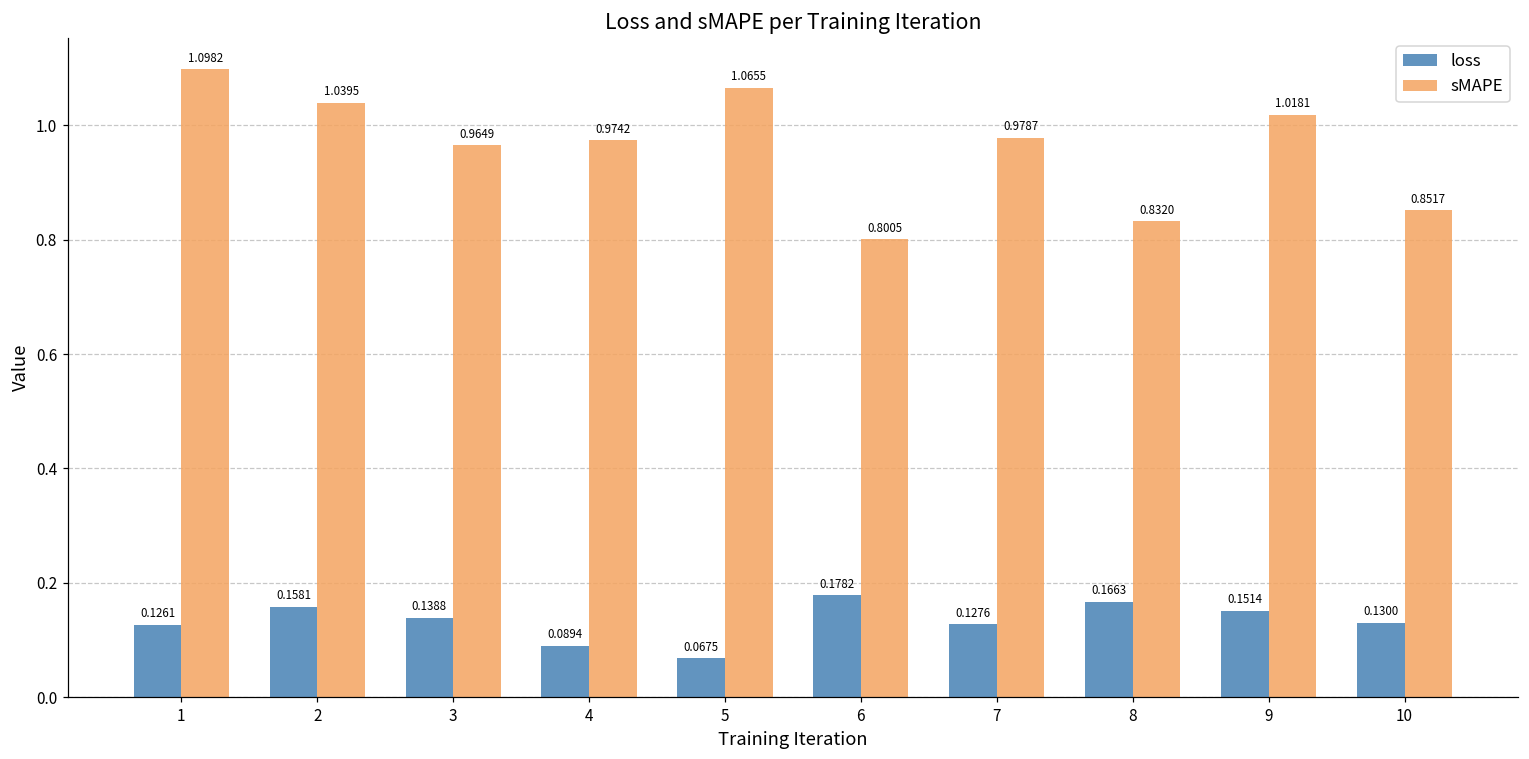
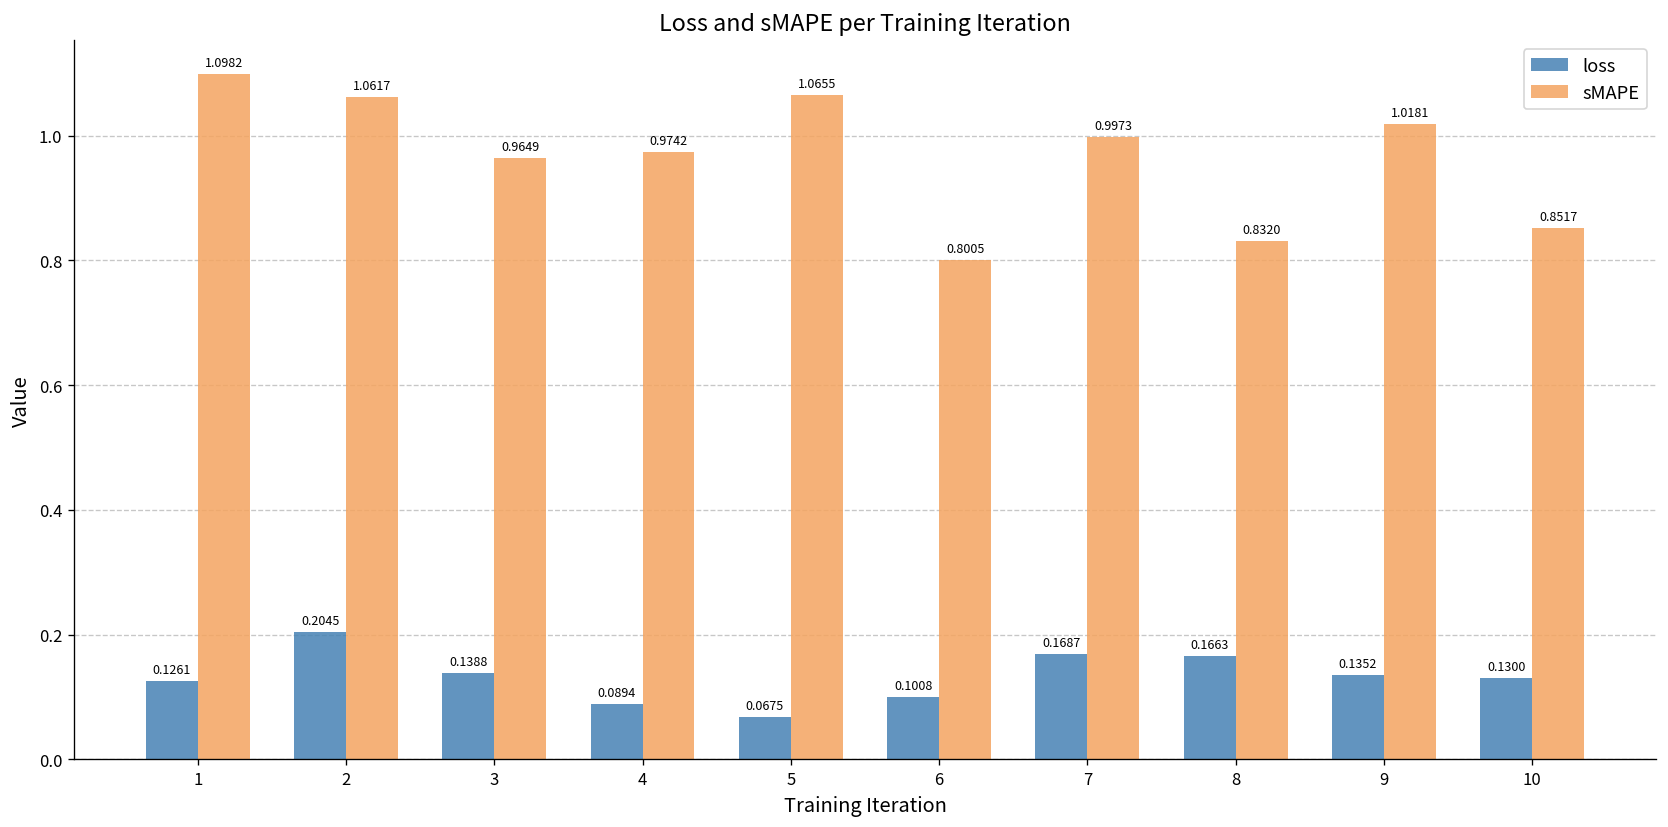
loss, 2: 0.1581 -> 0.2045
sMAPE, 2: 1.0395 -> 1.0617
loss, 6: 0.1782 -> 0.1008
loss, 7: 0.1276 -> 0.1687
sMAPE, 7: 0.9787 -> 0.9973
loss, 9: 0.1514 -> 0.1352
